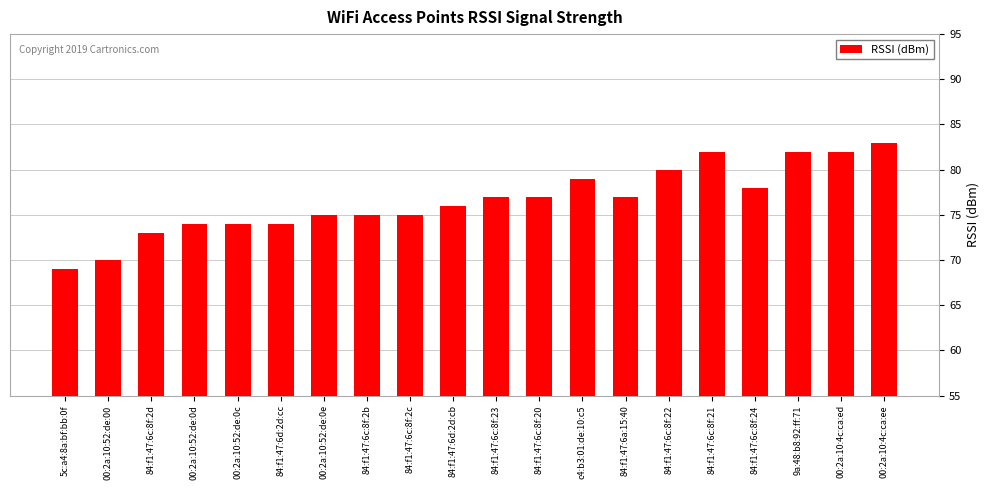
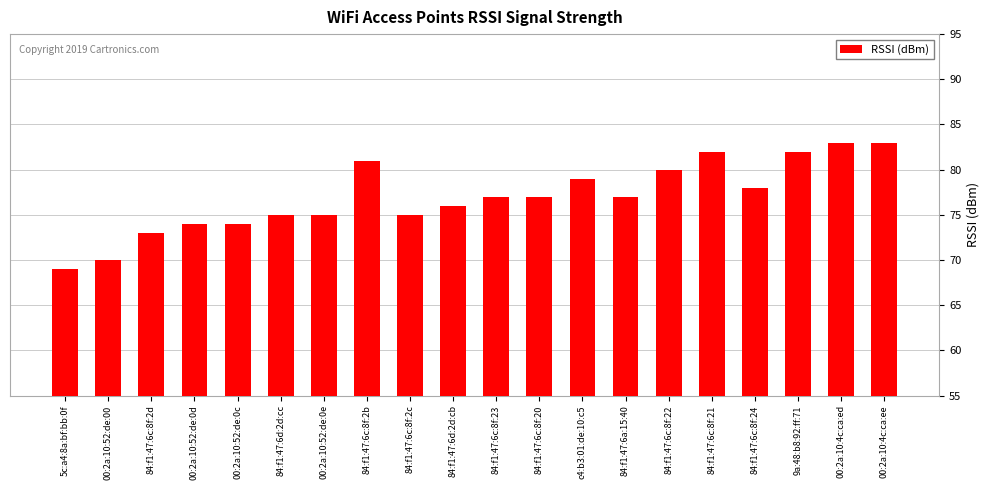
84:f1:47:6d:2d:cc: 74 -> 75
84:f1:47:6c:8f:2b: 75 -> 81
00:2a:10:4c:ca:ed: 82 -> 83
